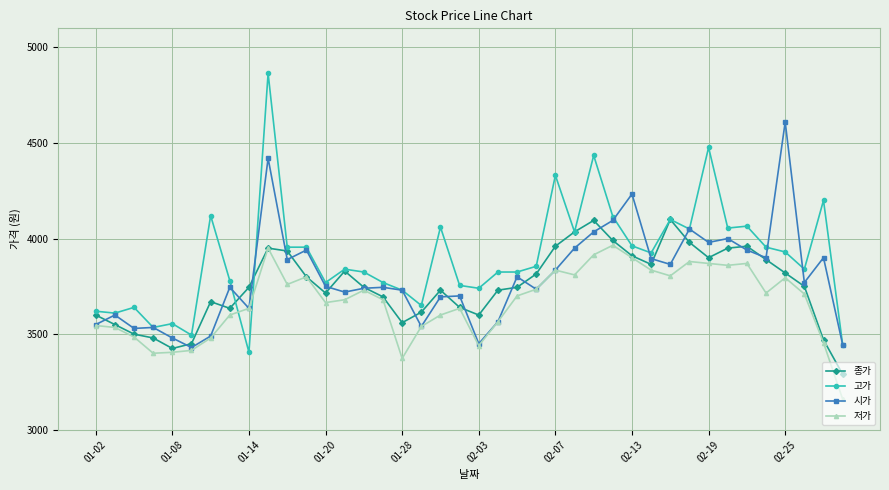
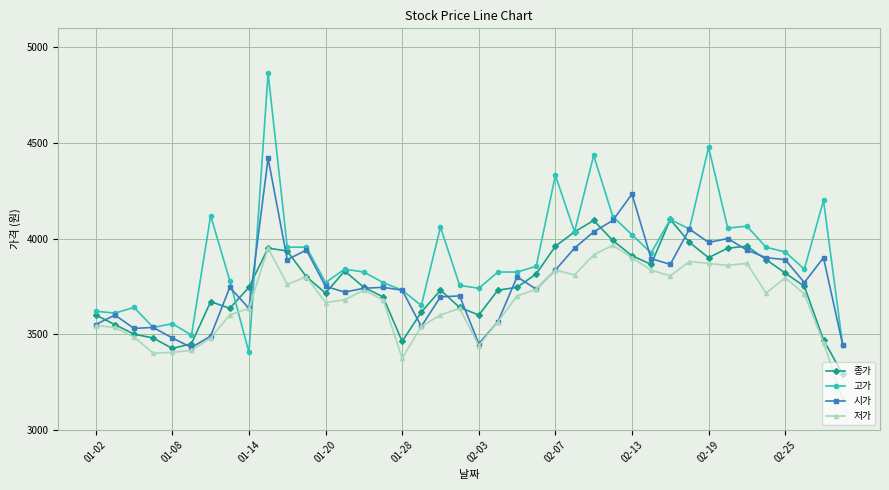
종가, 01-28: 3560 -> 3460
고가, 02-13: 3960 -> 4020
시가, 02-25: 4610 -> 3890
